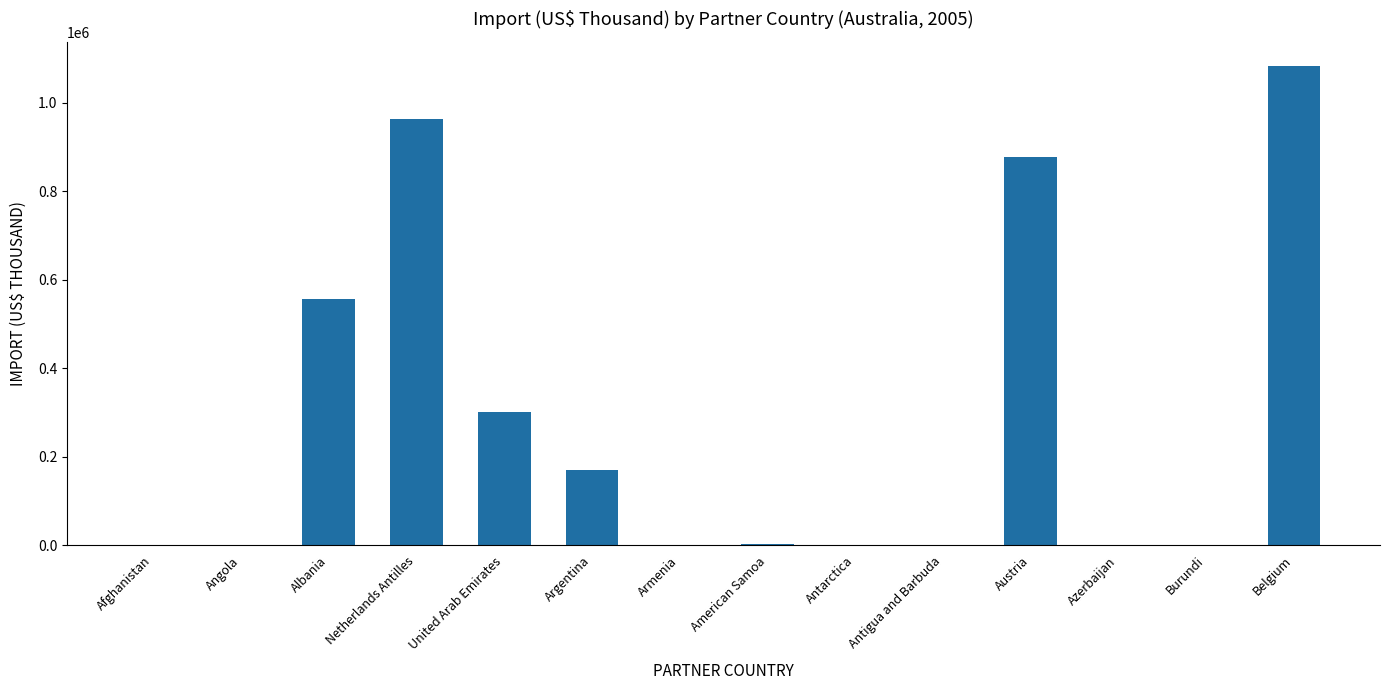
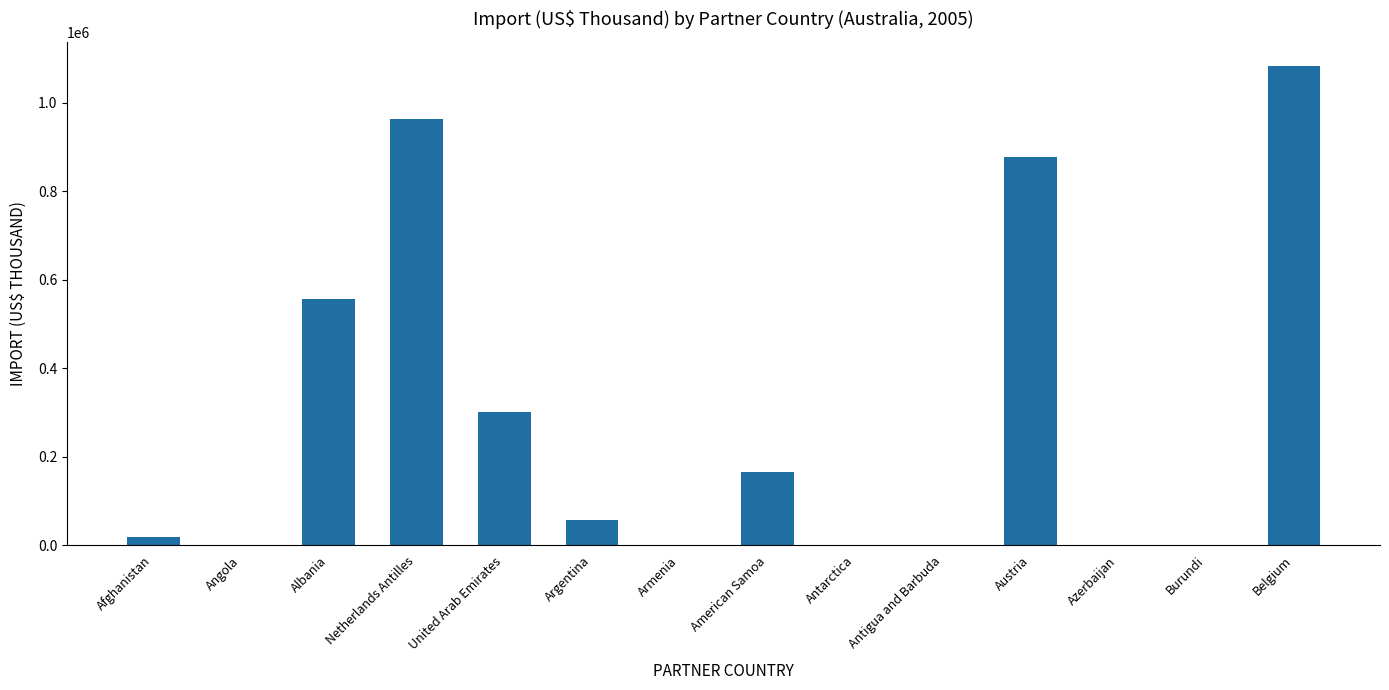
Afghanistan: 0 -> 20000
Argentina: 170000 -> 60000
American Samoa: 0 -> 170000
